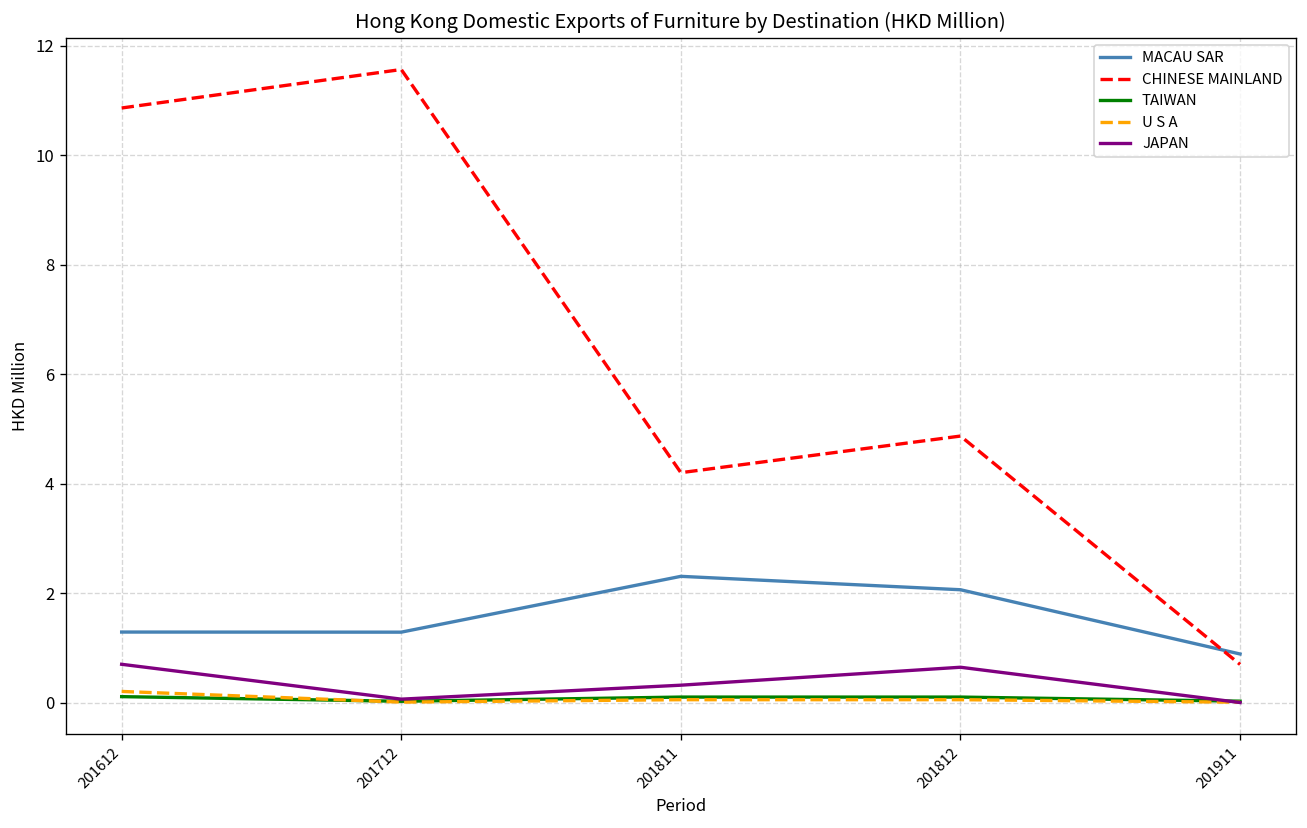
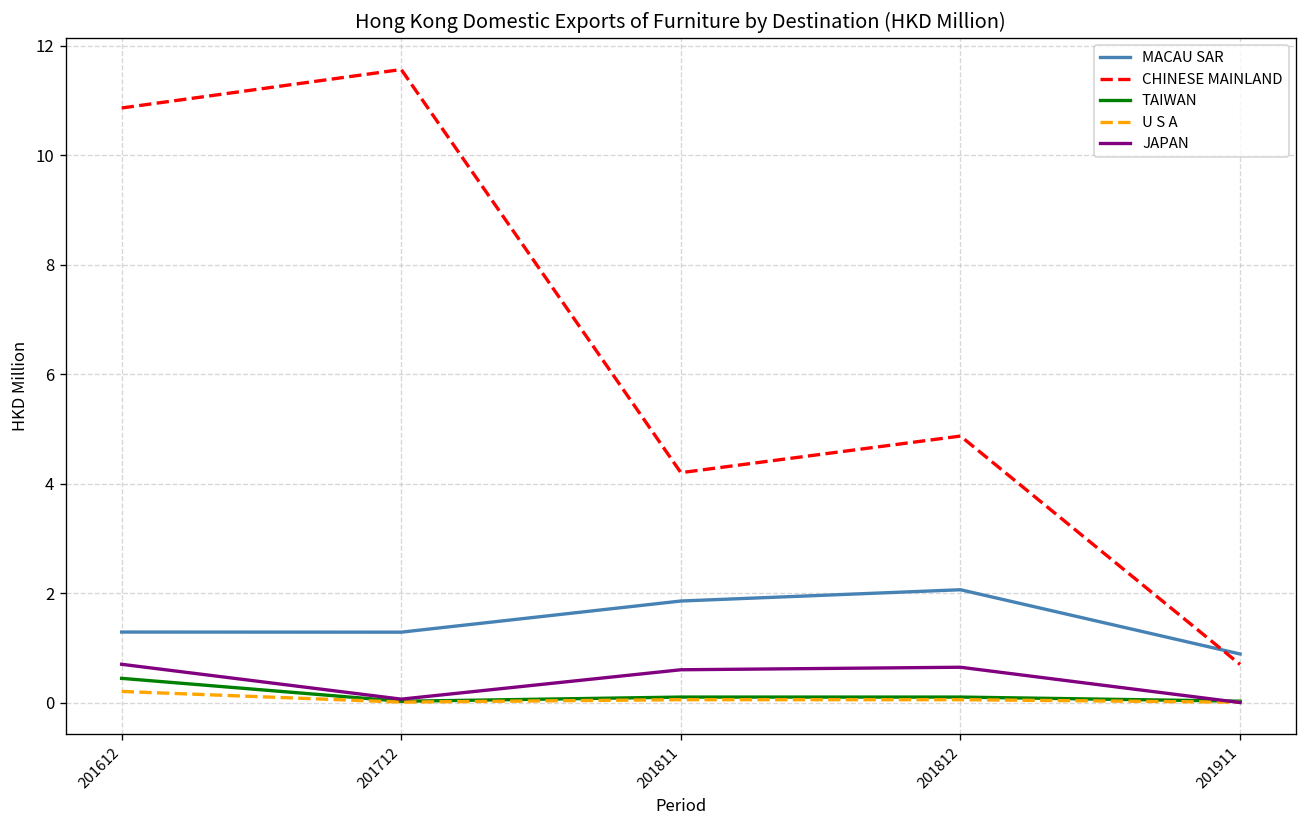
TAIWAN, 201612: 0.1 -> 0.4
MACAU SAR, 201811: 2.3 -> 1.9
JAPAN, 201811: 0.3 -> 0.6
